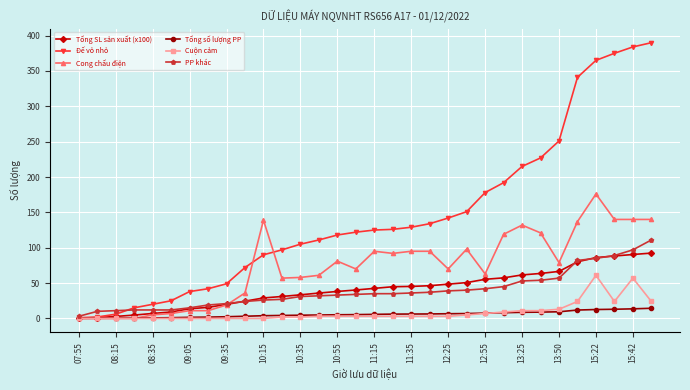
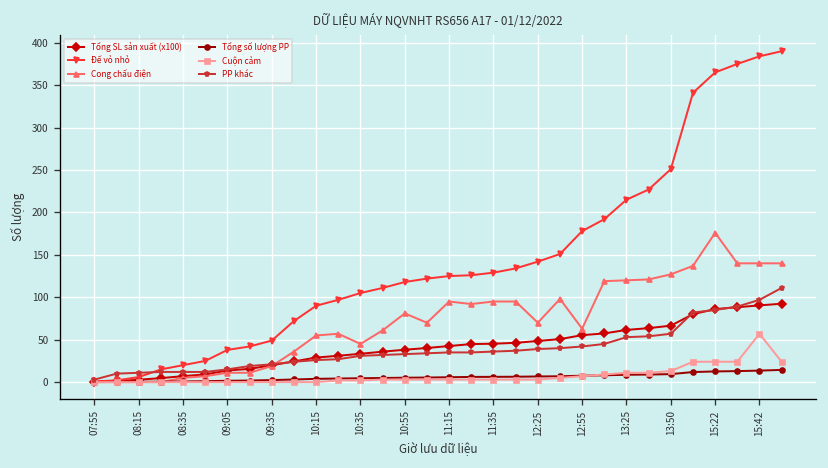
Cong chấu điện, 10:15: 140 -> 60
Cong chấu điện, 10:35: 60 -> 50
Cong chấu điện, 13:25: 130 -> 120
Cong chấu điện, 13:50: 80 -> 130
Cuộn cảm, 15:22: 60 -> 20
